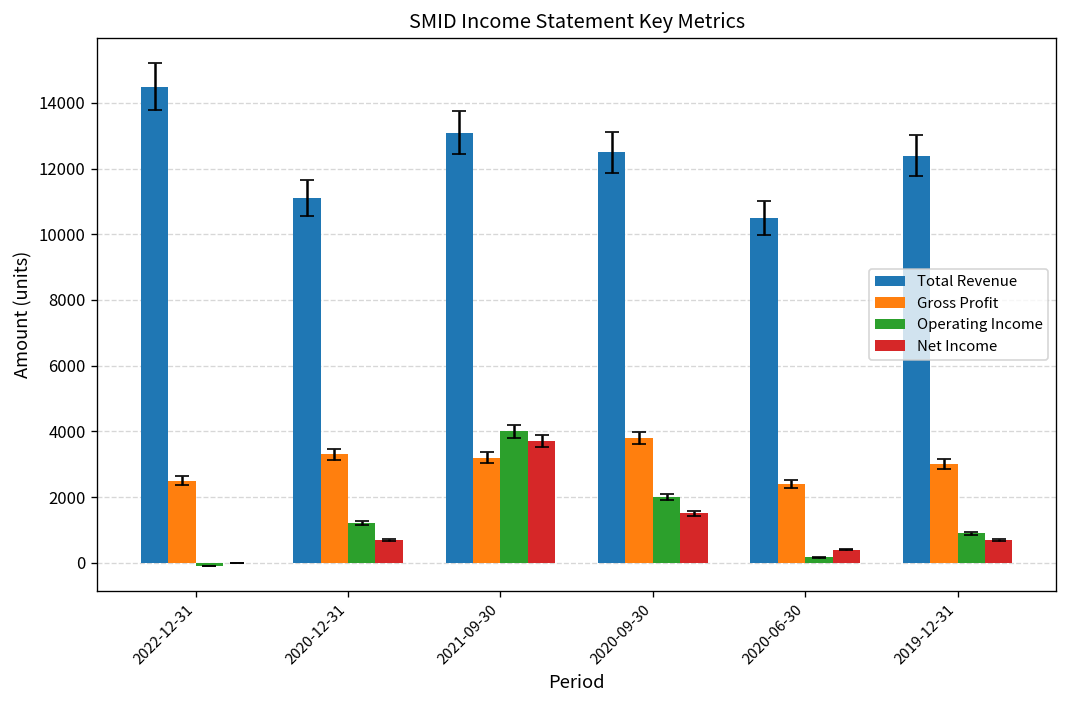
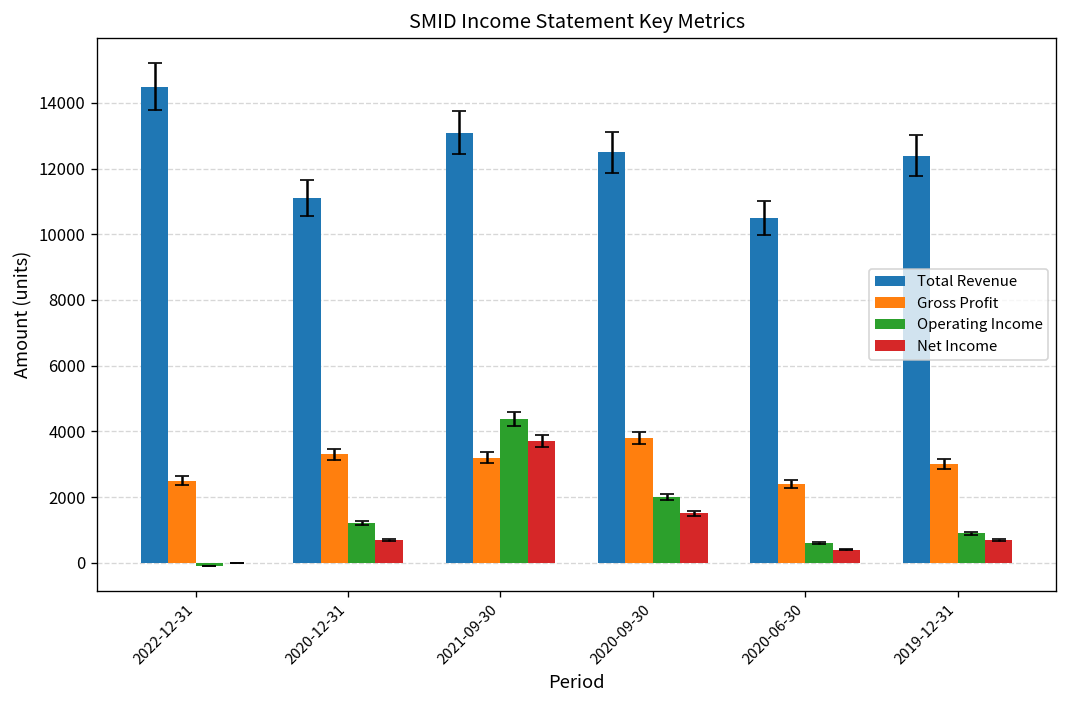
Operating Income, 2021-09-30: 4000 -> 4400
Operating Income, 2020-06-30: 200 -> 600
